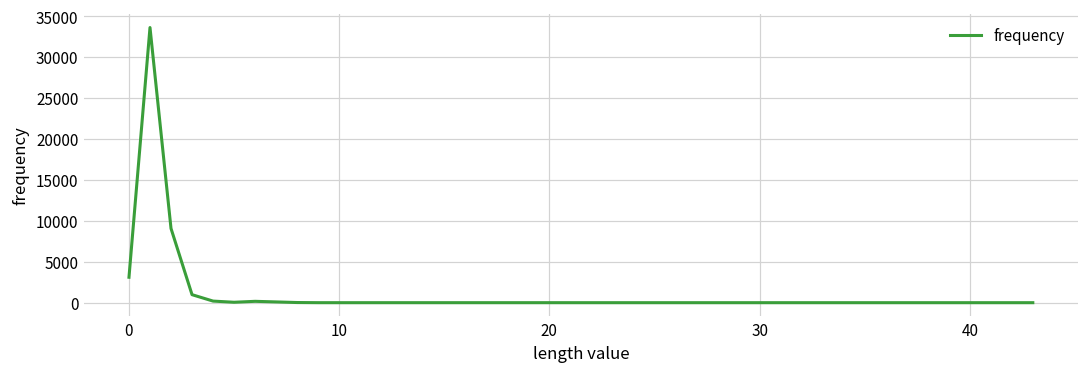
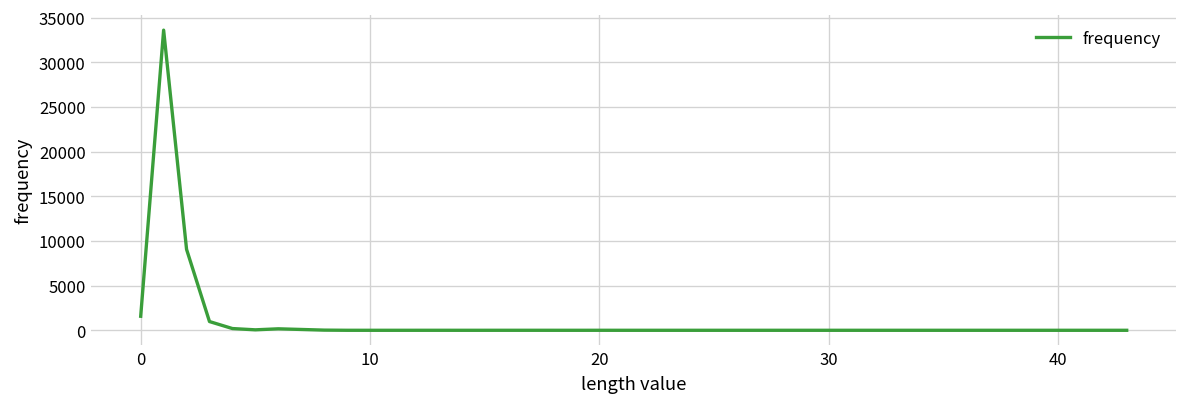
0: 3000 -> 2000
